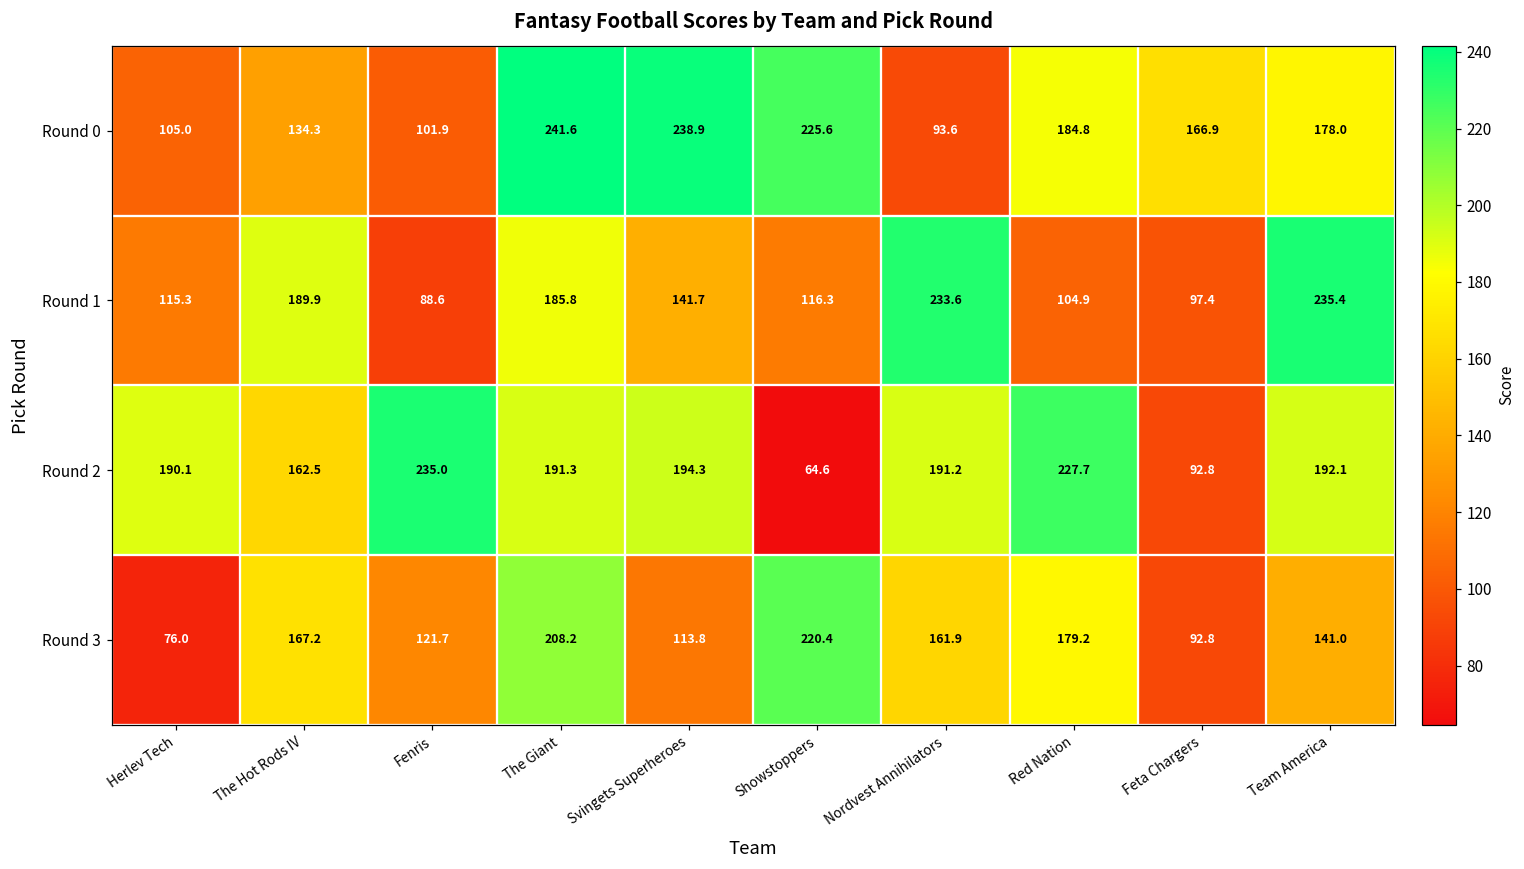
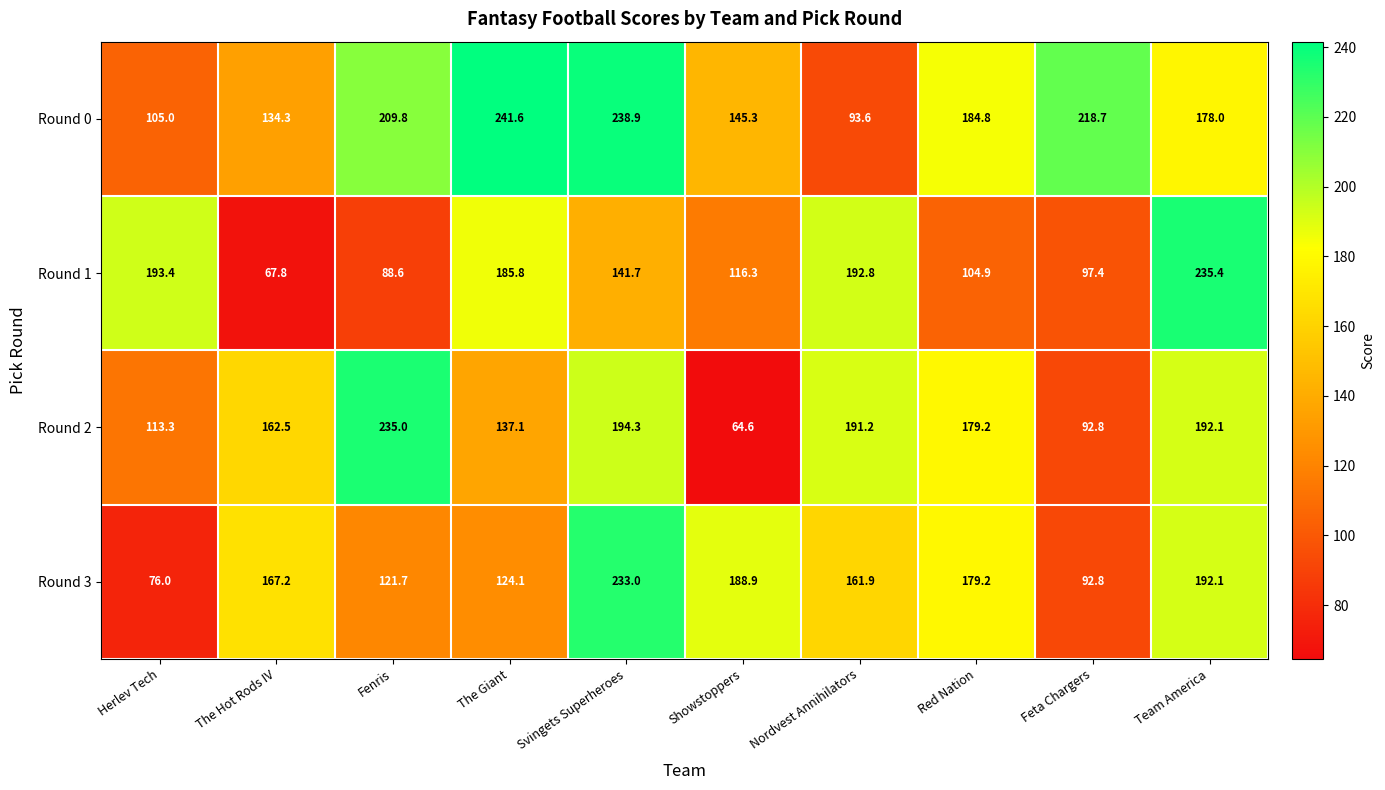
Round 0, Fenris: 101.9 -> 209.8
Round 0, Showstoppers: 225.6 -> 145.3
Round 0, Feta Chargers: 166.9 -> 218.7
Round 1, Herlev Tech: 115.3 -> 193.4
Round 1, The Hot Rods IV: 189.9 -> 67.8
Round 1, Nordvest Annihilators: 233.6 -> 192.8
Round 2, Herlev Tech: 190.1 -> 113.3
Round 2, The Giant: 191.3 -> 137.1
Round 2, Red Nation: 227.7 -> 179.2
Round 3, The Giant: 208.2 -> 124.1
Round 3, Svingets Superheroes: 113.8 -> 233.0
Round 3, Showstoppers: 220.4 -> 188.9
Round 3, Team America: 141.0 -> 192.1
